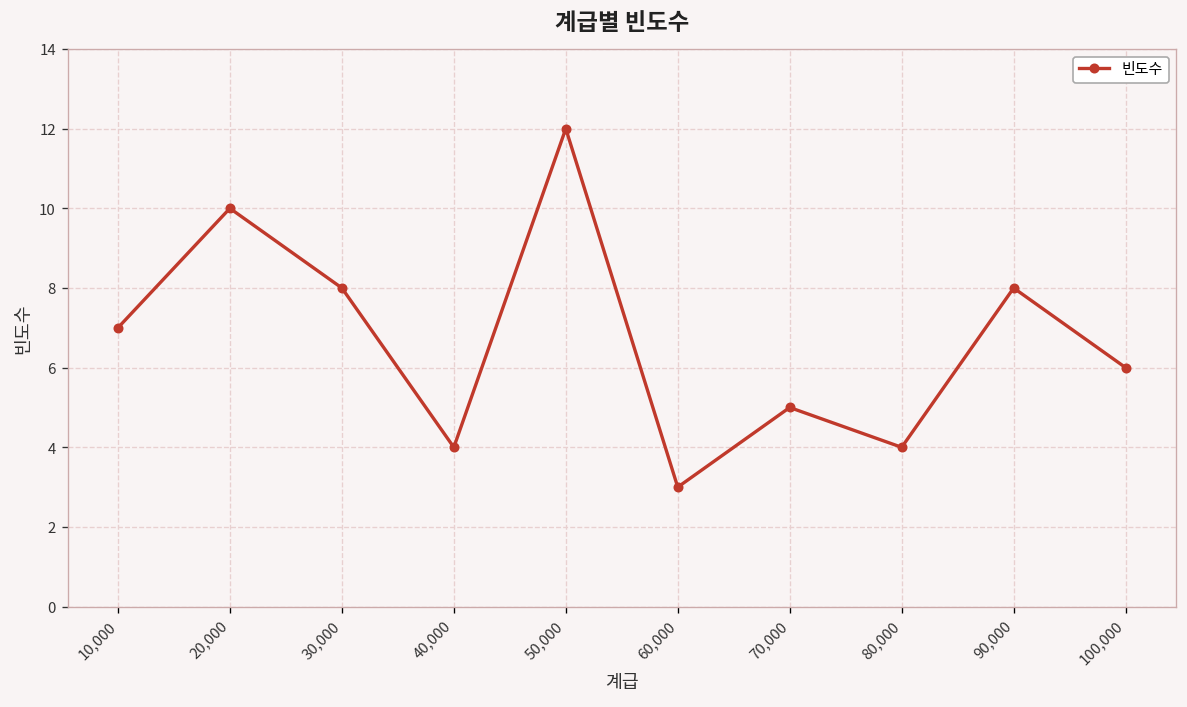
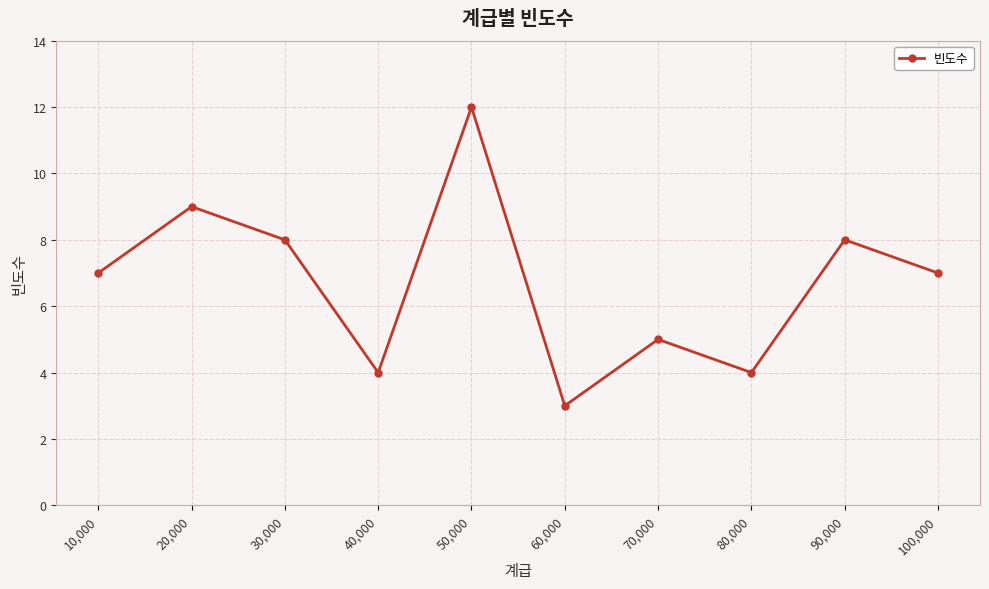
20,000: 10 -> 9
100,000: 6 -> 7
